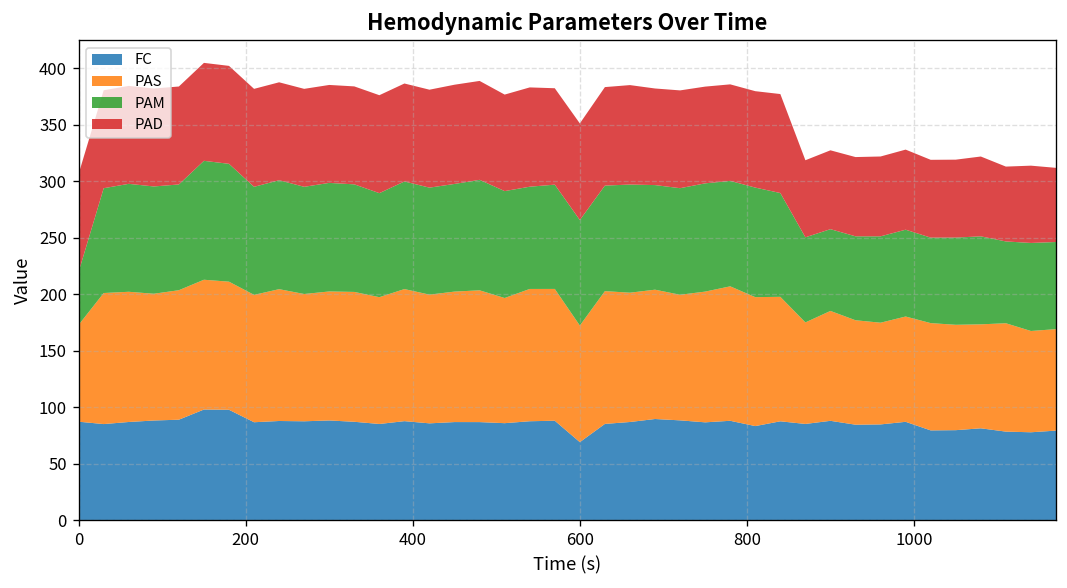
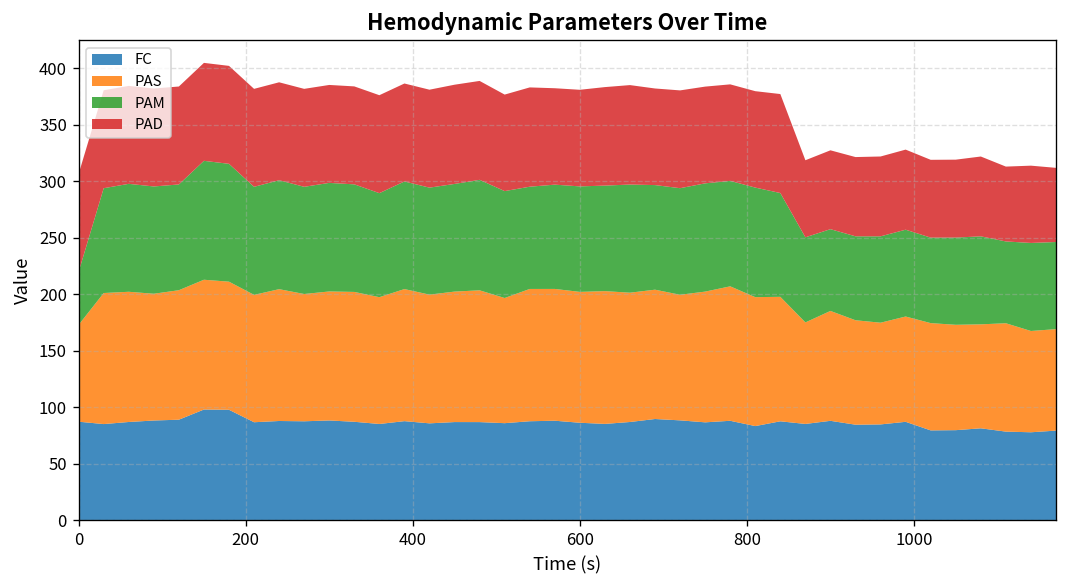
FC, 600: 70 -> 90
PAS, 600: 100 -> 120
